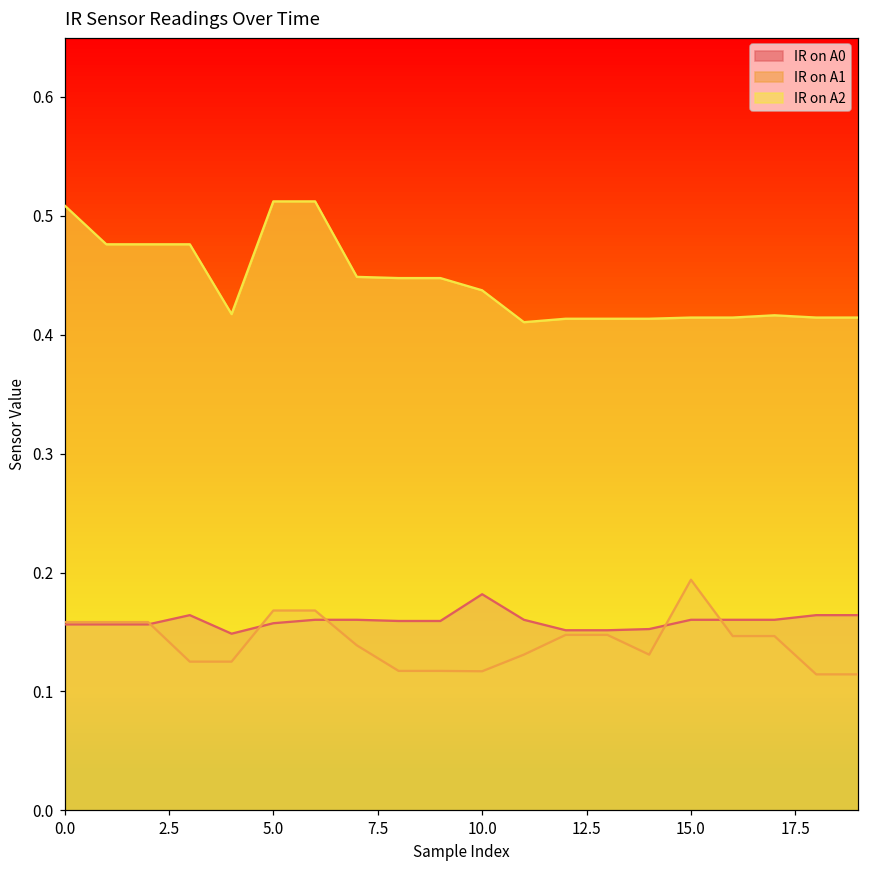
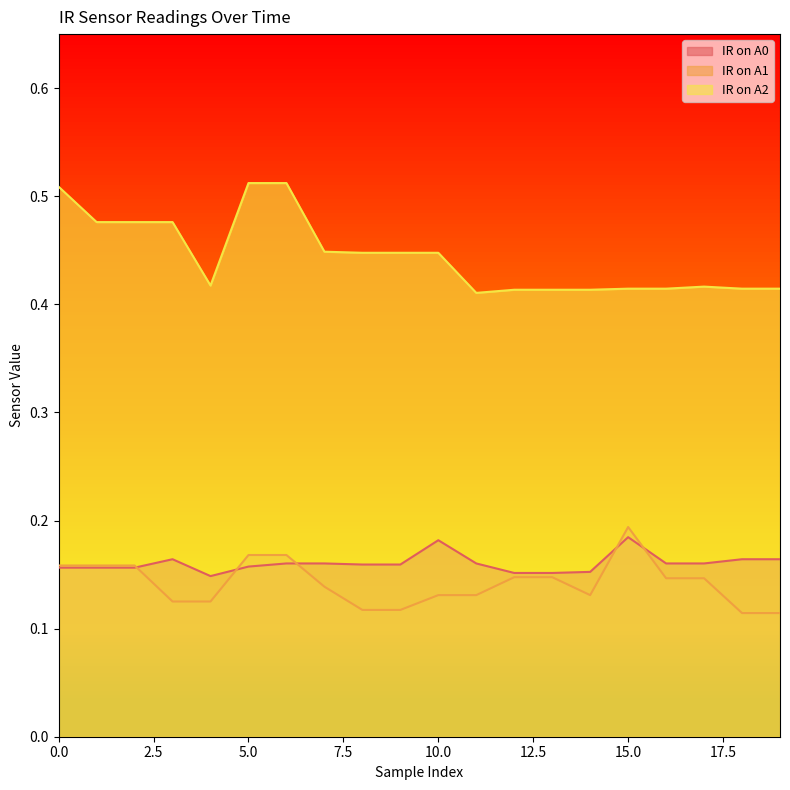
IR on A1, 10.0: 0.117 -> 0.131
IR on A2, 10.0: 0.437 -> 0.448
IR on A0, 15.0: 0.160 -> 0.185
